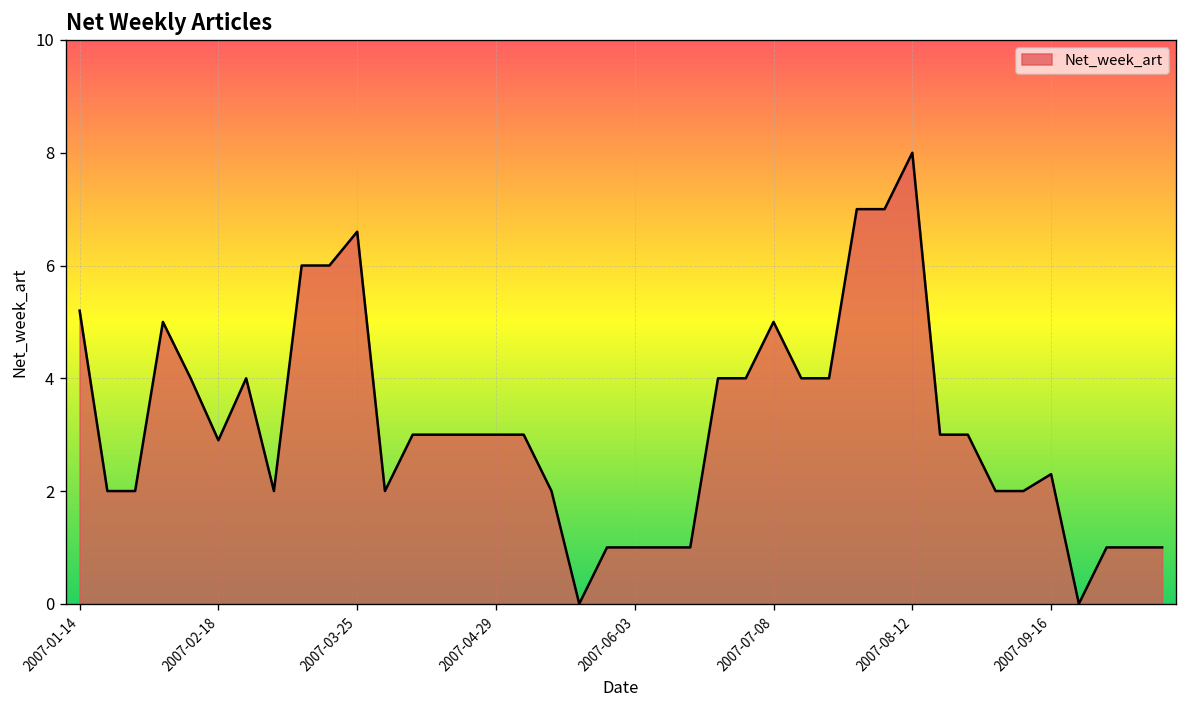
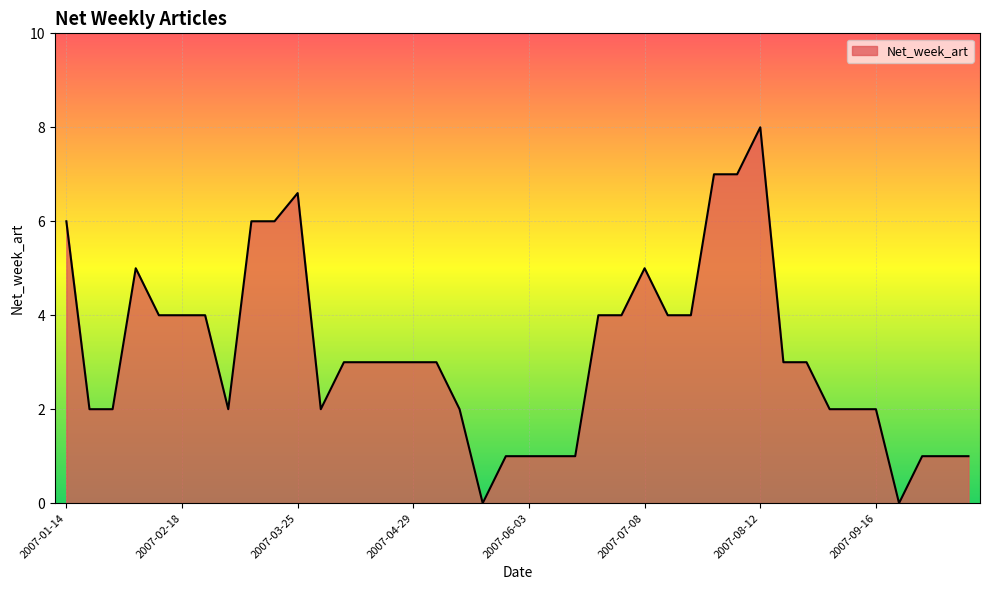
2007-01-14: 5.2 -> 6.0
2007-02-18: 2.9 -> 4.0
2007-09-16: 2.3 -> 2.0
